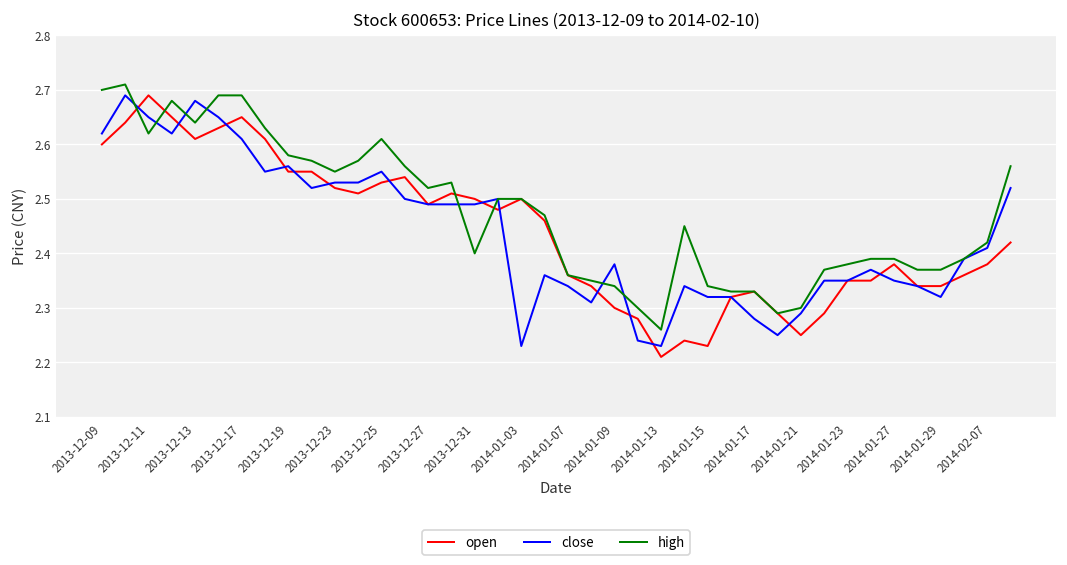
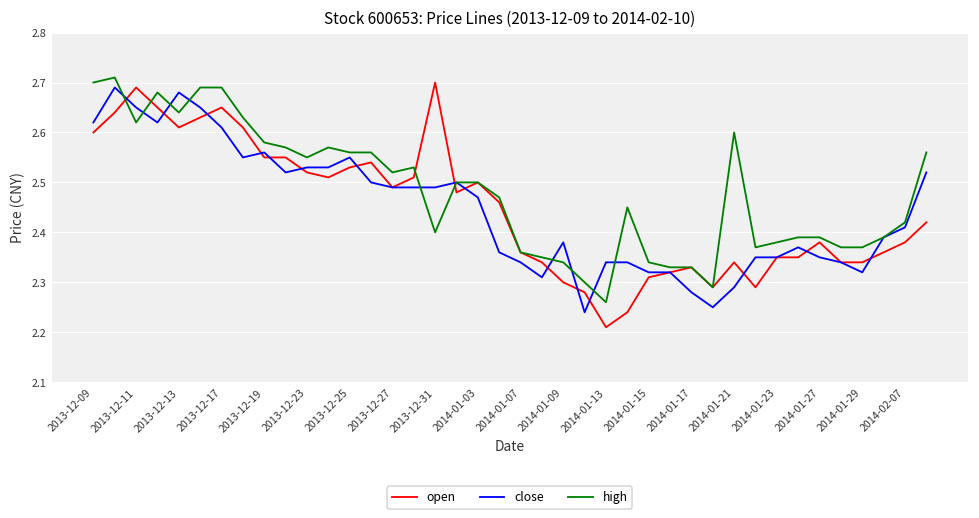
high, 2013-12-25: 2.61 -> 2.56
open, 2013-12-31: 2.5 -> 2.7
close, 2014-01-03: 2.23 -> 2.47
close, 2014-01-13: 2.23 -> 2.34
open, 2014-01-15: 2.23 -> 2.31
open, 2014-01-21: 2.25 -> 2.34
high, 2014-01-21: 2.3 -> 2.6
